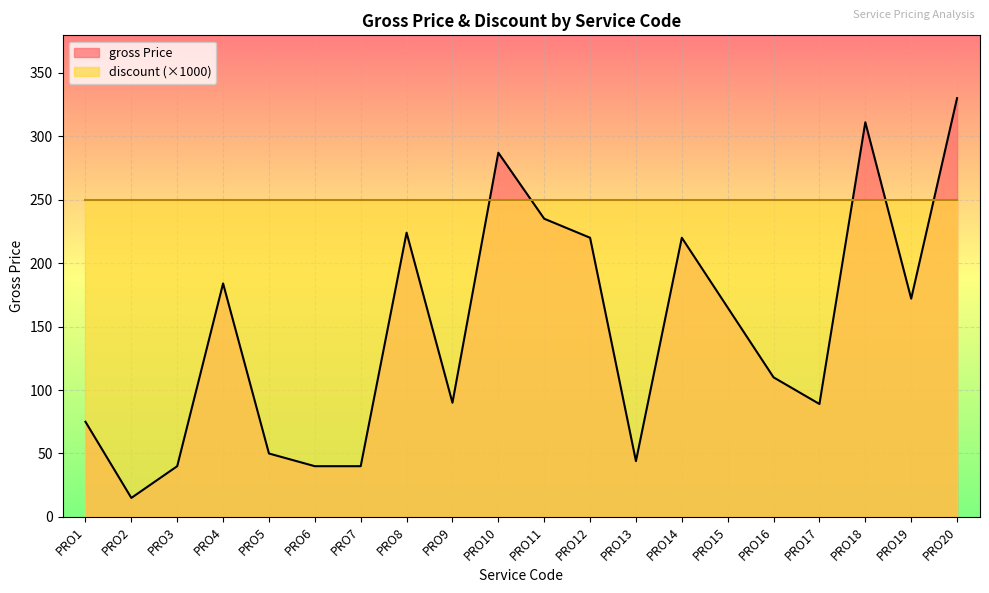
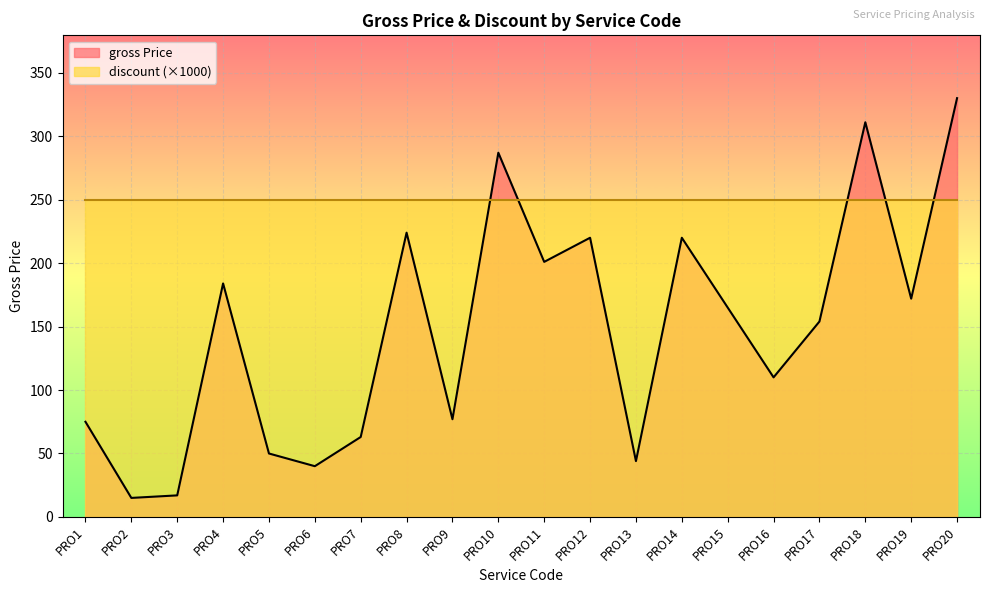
gross Price, PRO3: 40 -> 17
gross Price, PRO7: 40 -> 63
gross Price, PRO9: 90 -> 77
gross Price, PRO11: 235 -> 201
gross Price, PRO17: 89 -> 154
